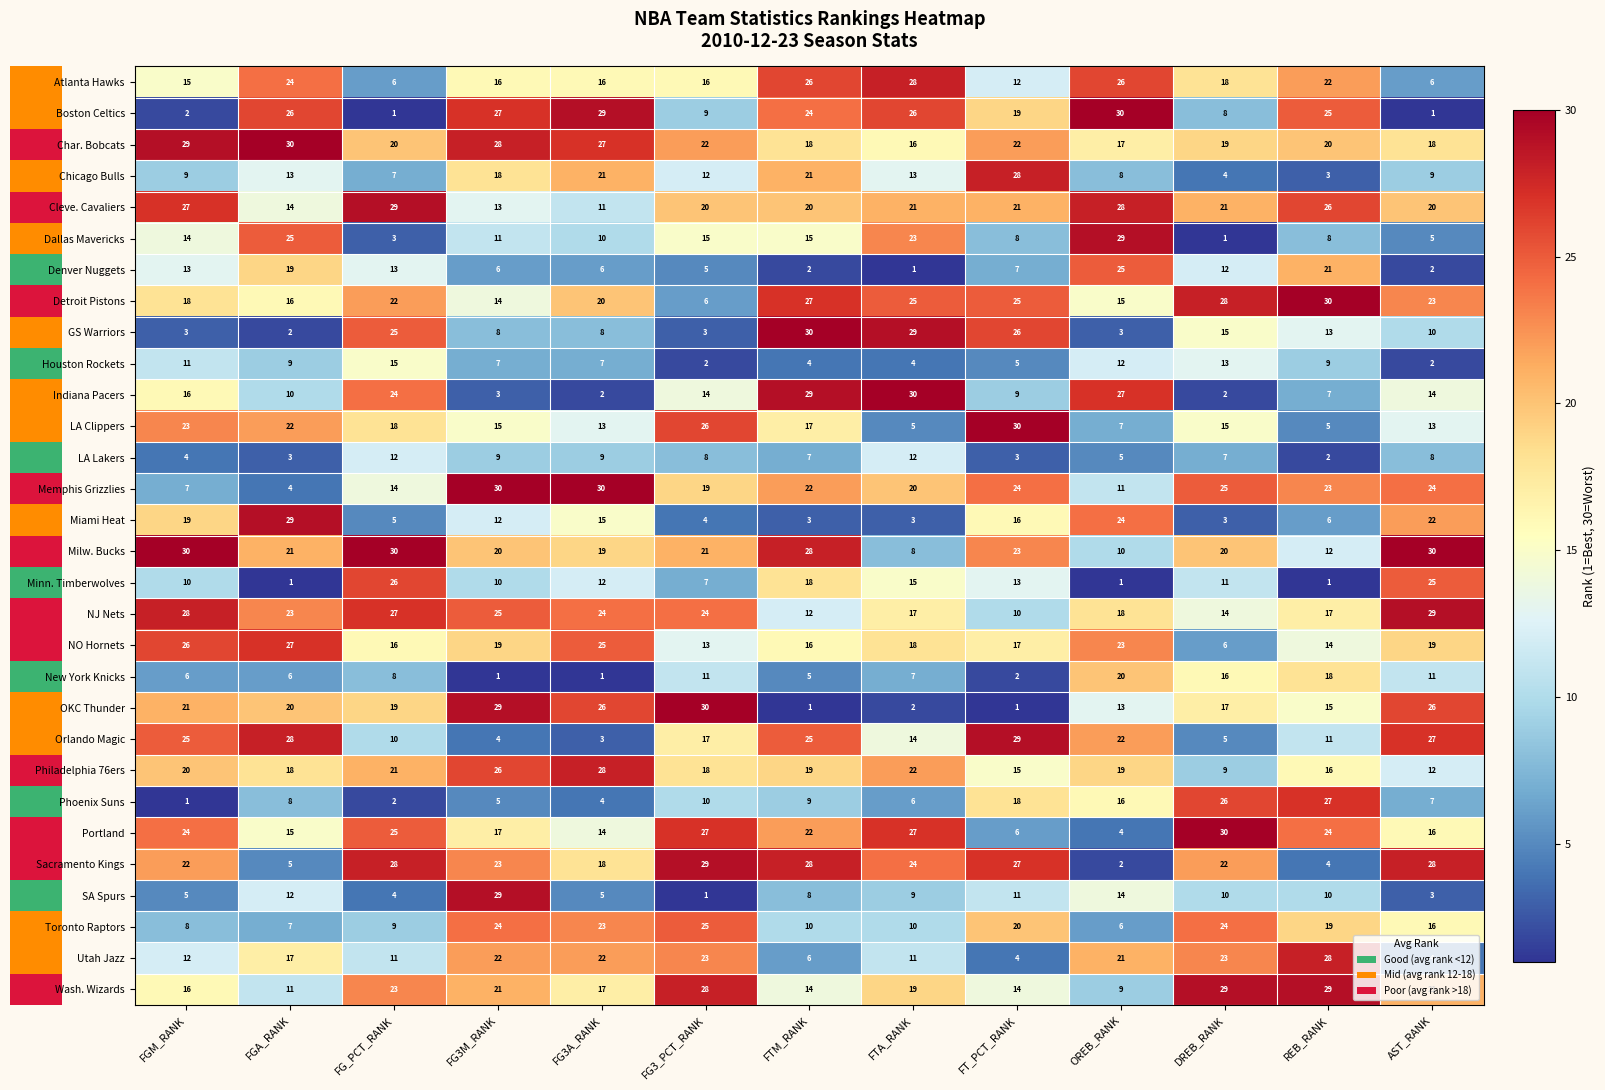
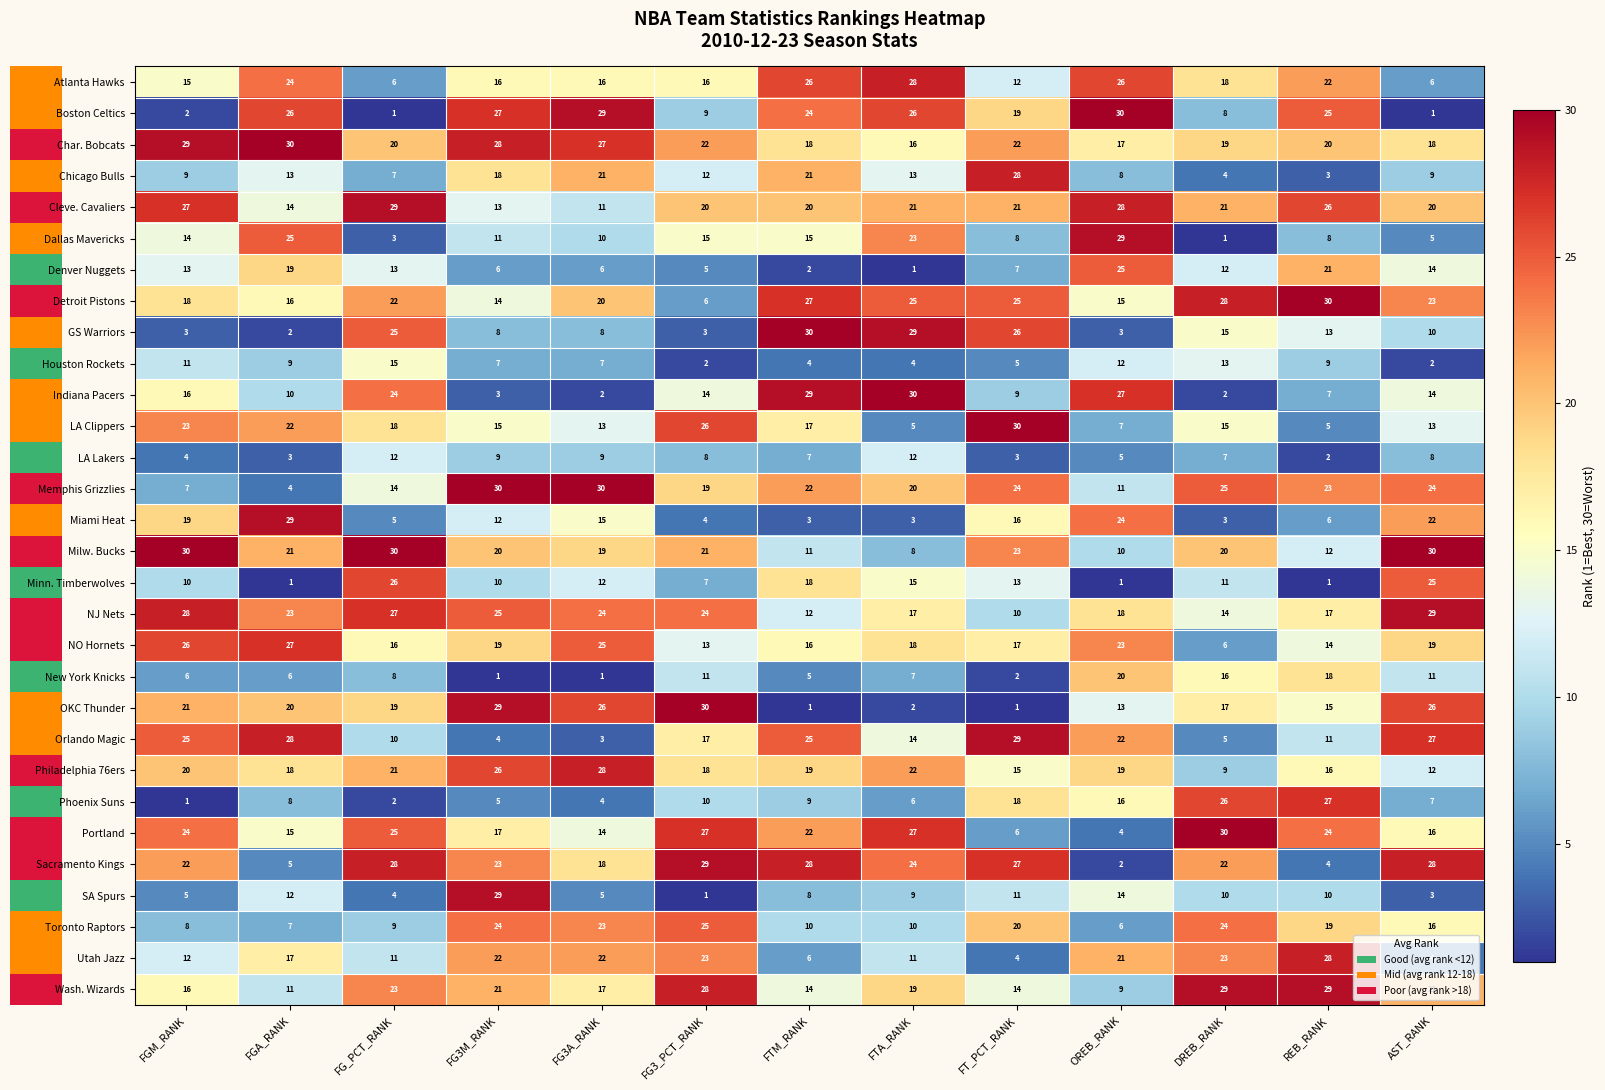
Denver Nuggets, AST_RANK: 2 -> 14
Milw. Bucks, FTM_RANK: 28 -> 11
